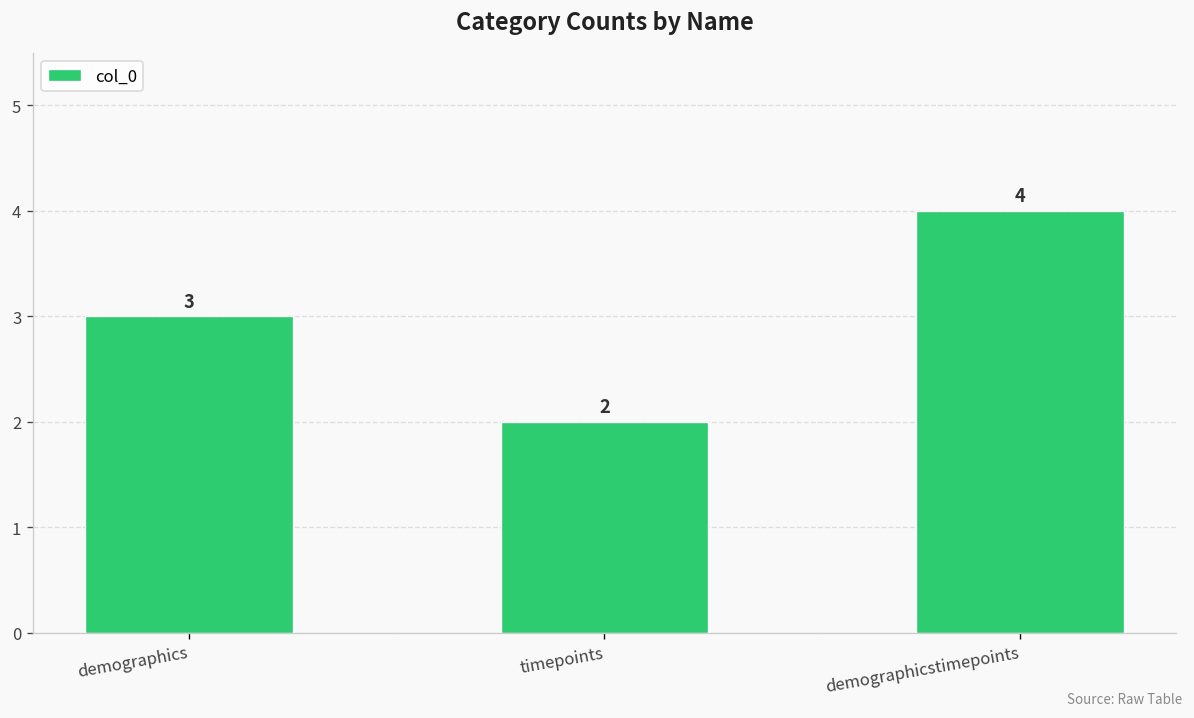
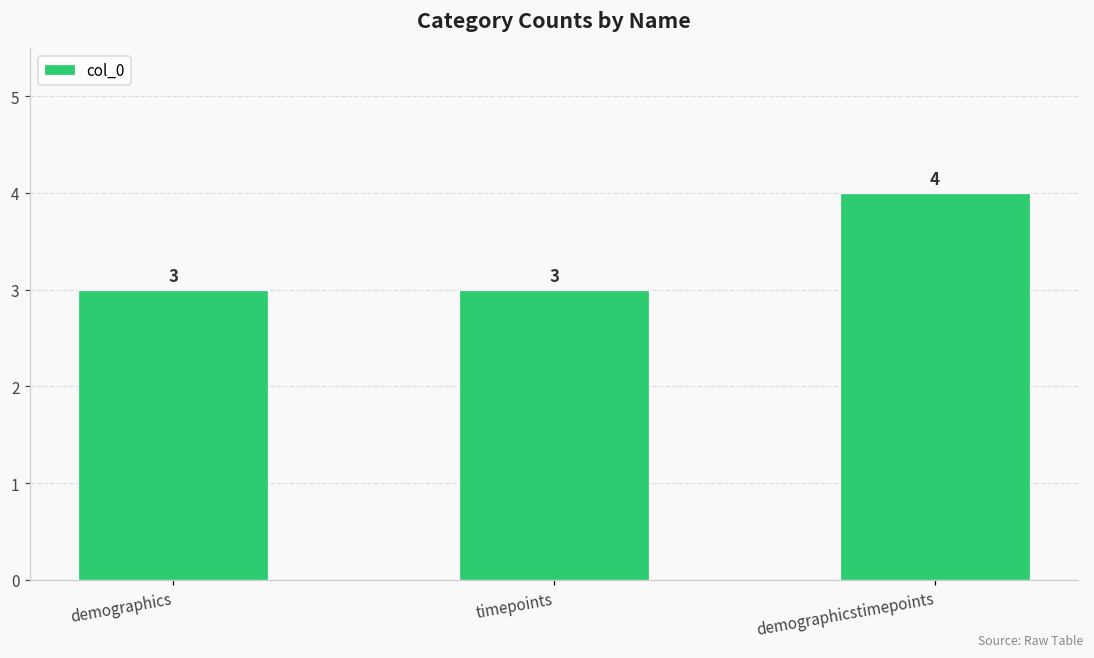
timepoints: 2 -> 3
